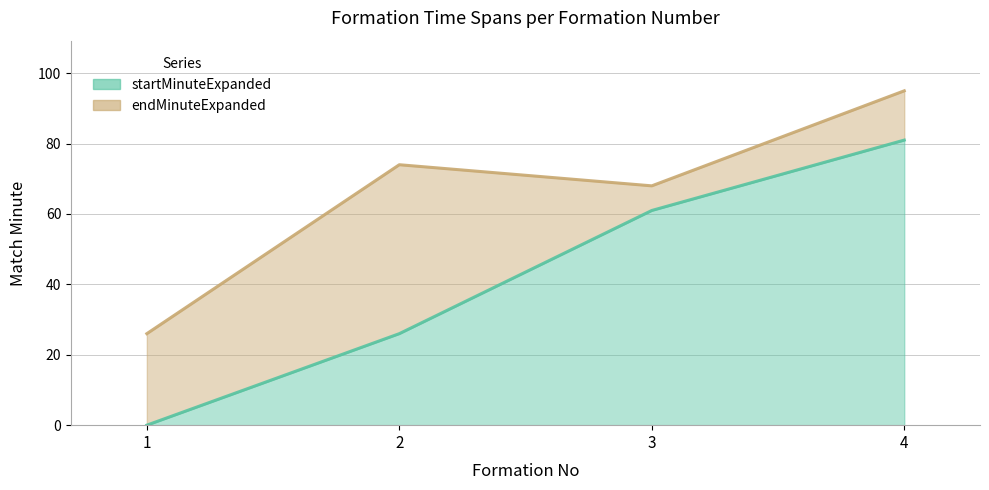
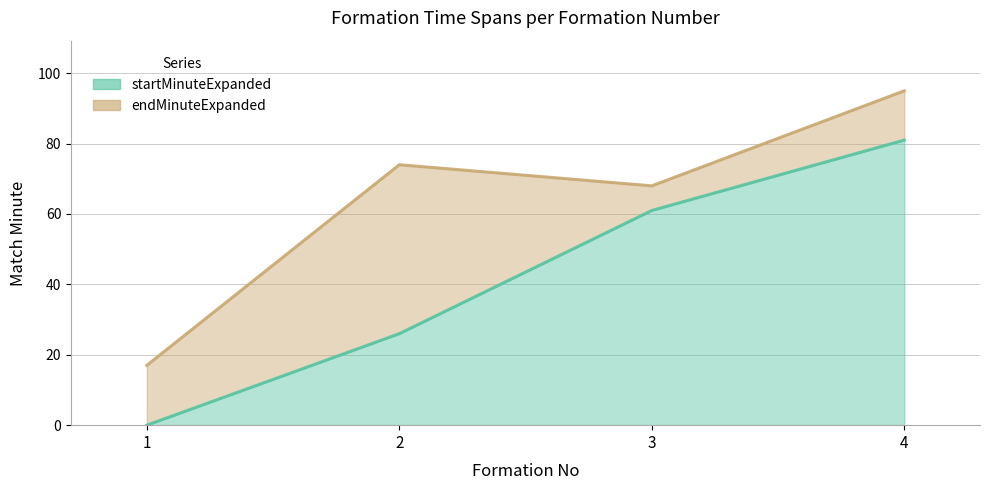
endMinuteExpanded, 1: 26 -> 17
